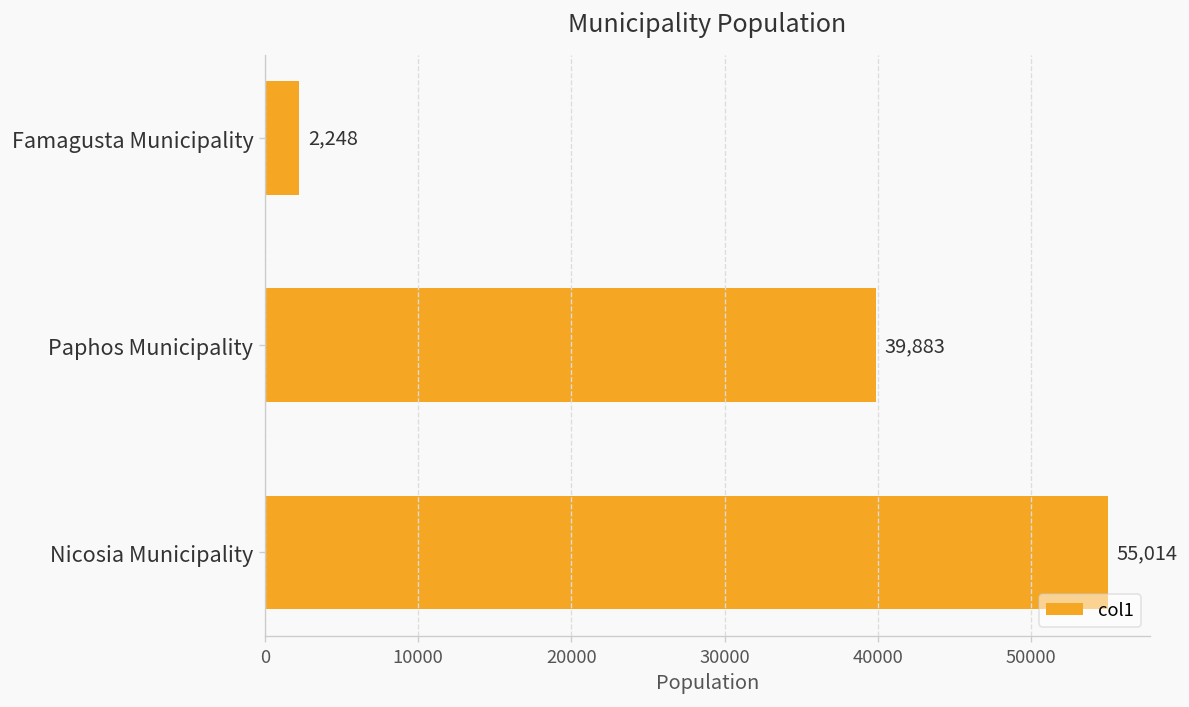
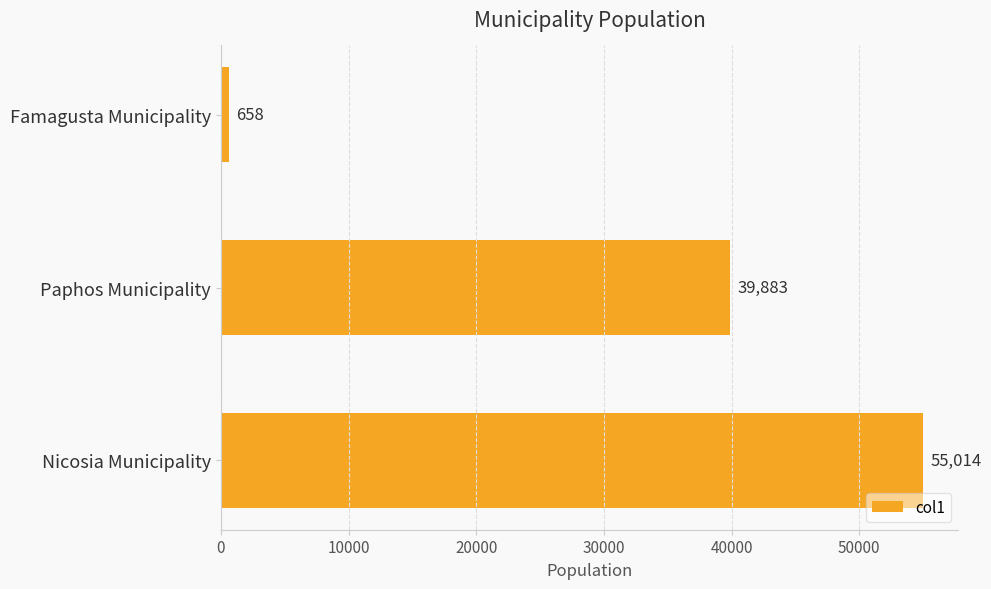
Famagusta Municipality: 2,248 -> 658
